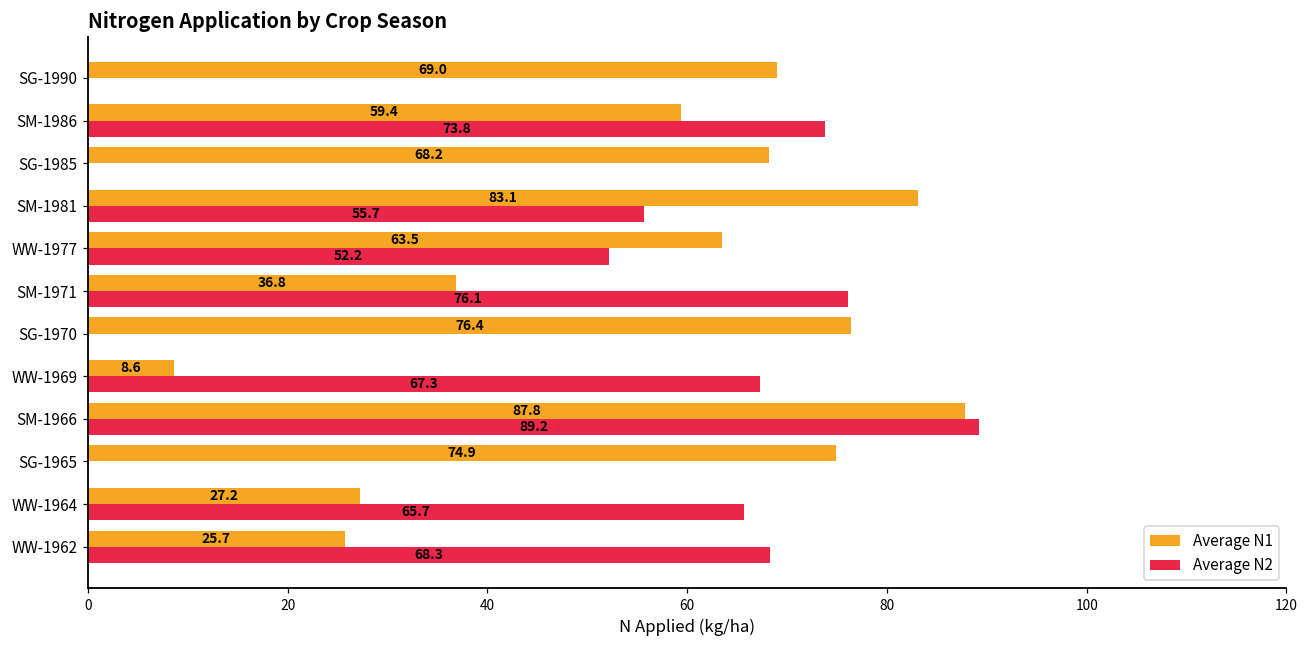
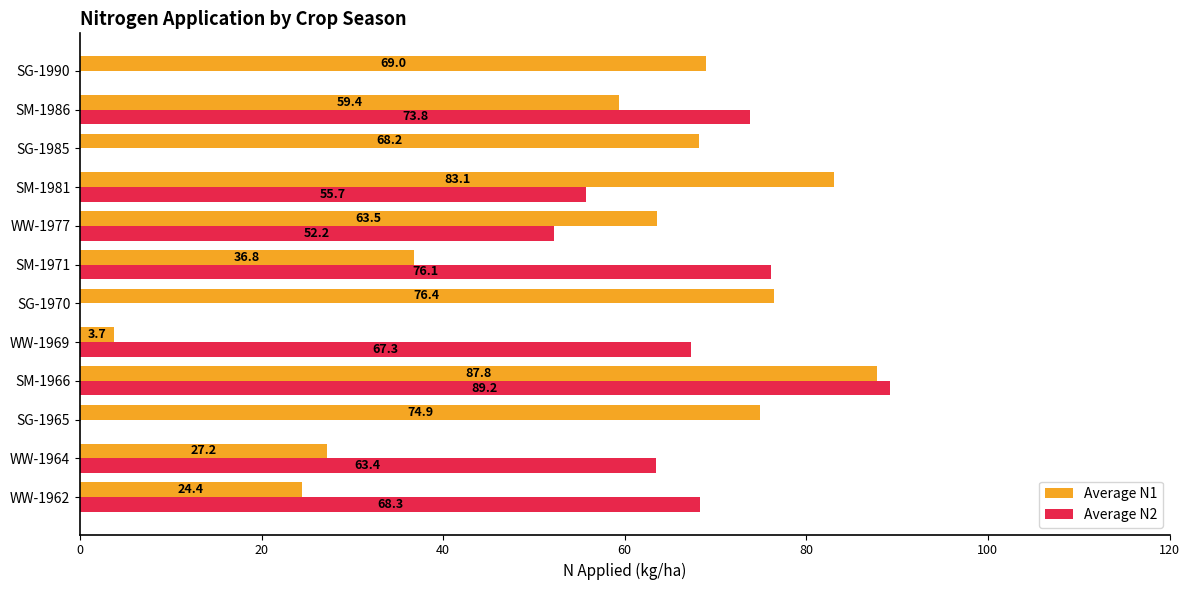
Average N1, WW-1969: 8.6 -> 3.7
Average N2, WW-1964: 65.7 -> 63.4
Average N1, WW-1962: 25.7 -> 24.4
